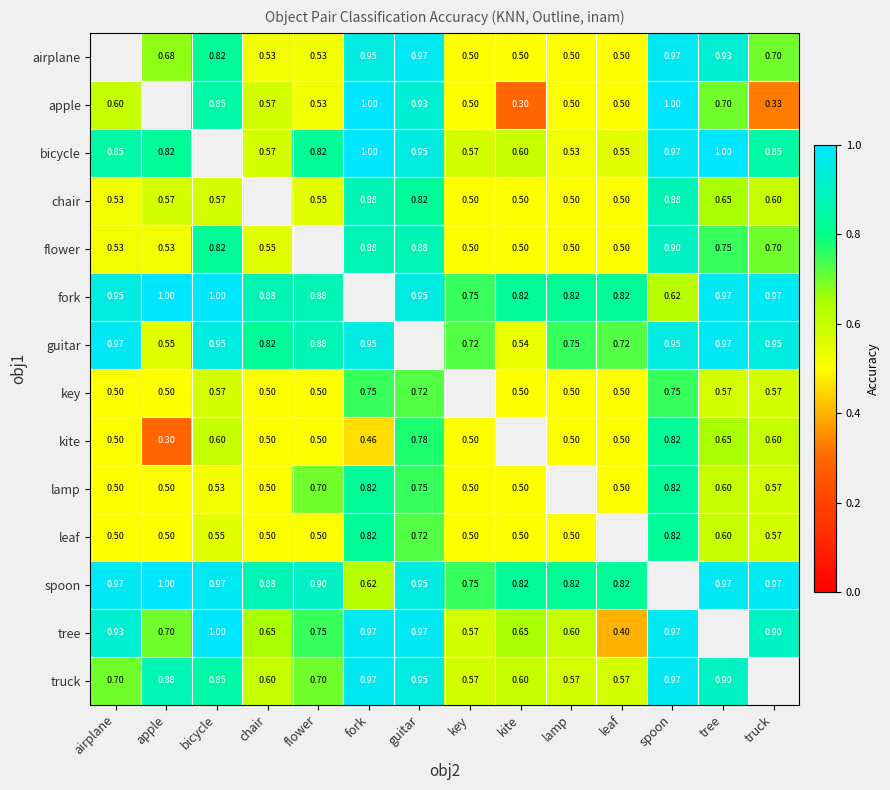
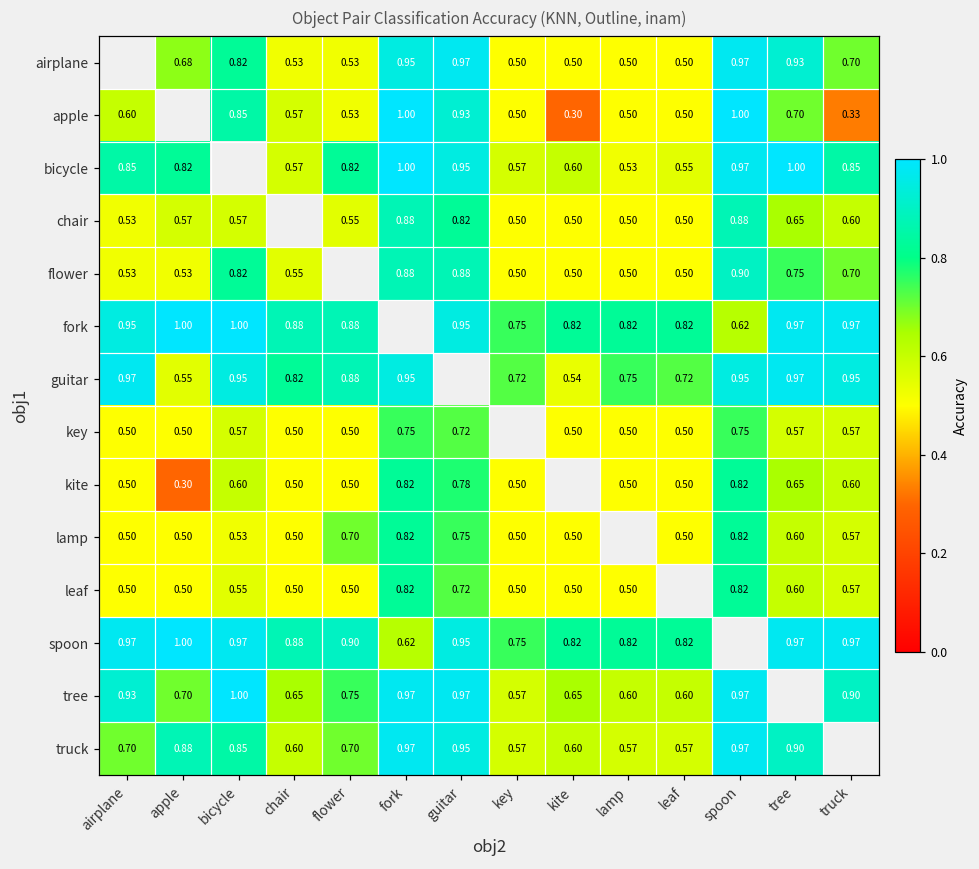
kite, fork: 0.46 -> 0.82
tree, leaf: 0.40 -> 0.60
